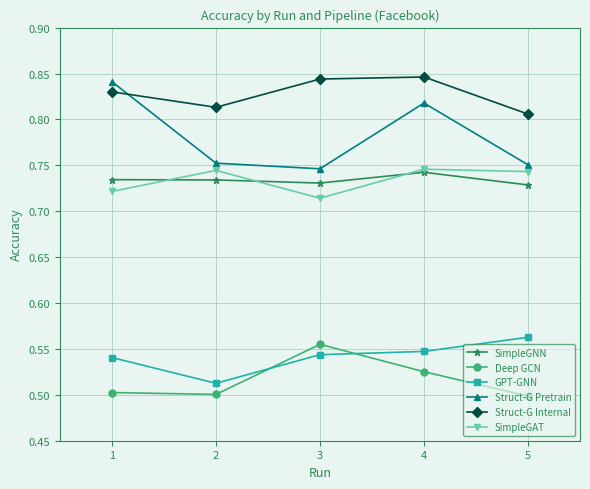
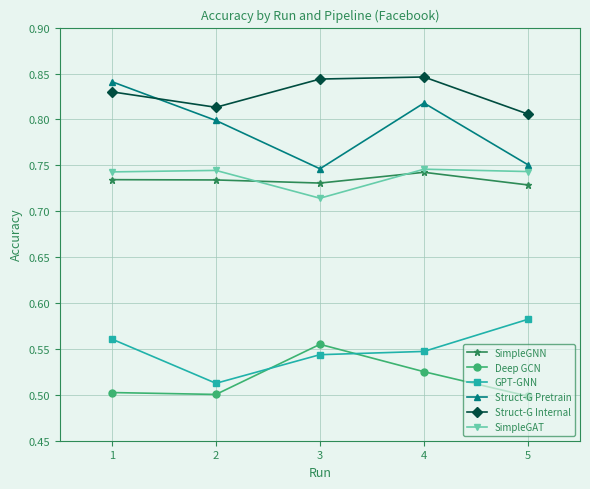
GPT-GNN, 1: 0.54 -> 0.56
SimpleGAT, 1: 0.72 -> 0.74
Struct-G Pretrain, 2: 0.75 -> 0.80
GPT-GNN, 5: 0.56 -> 0.58
